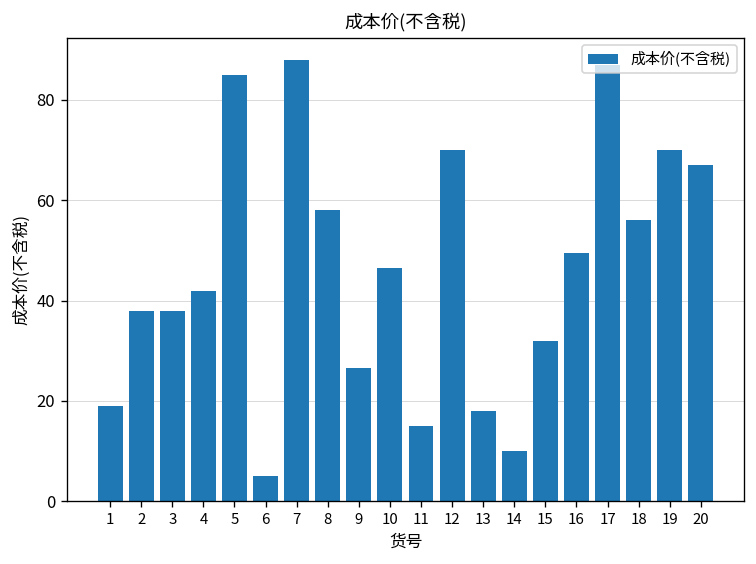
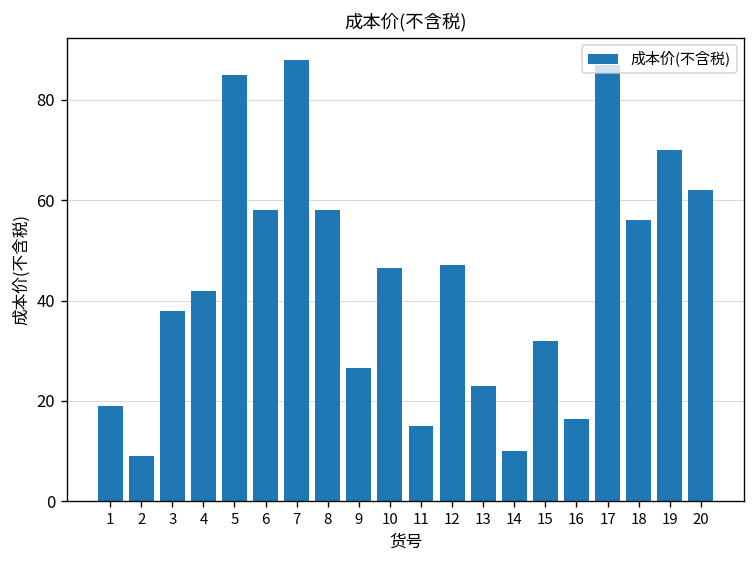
2: 38 -> 9
6: 5 -> 58
12: 70 -> 47
13: 18 -> 23
16: 50 -> 16
20: 67 -> 62
